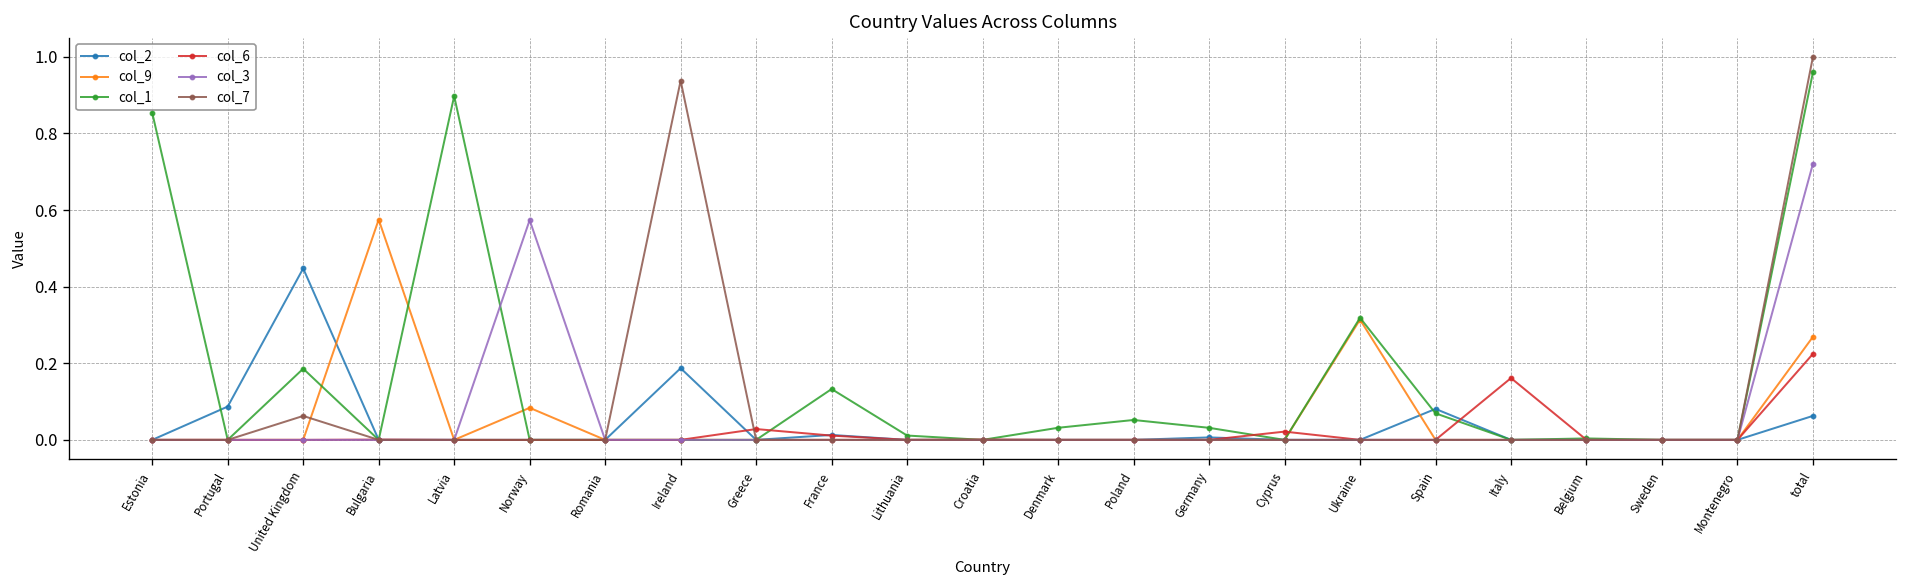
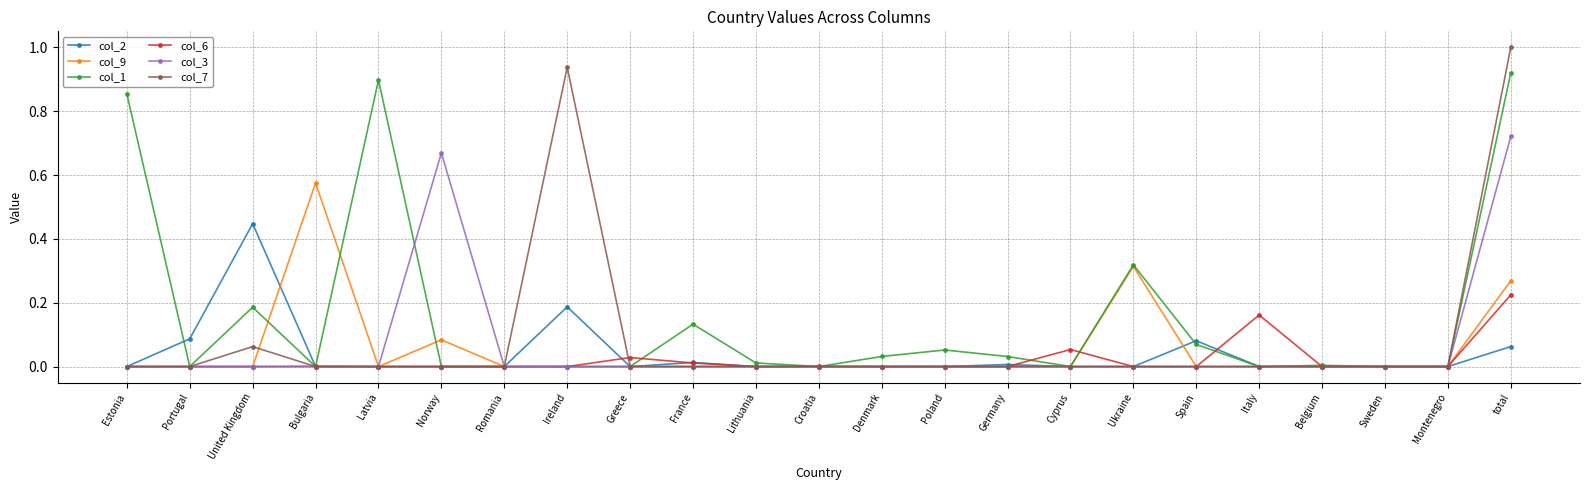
col_3, Norway: 0.57 -> 0.67
col_6, Cyprus: 0.02 -> 0.05
col_1, total: 0.96 -> 0.92
